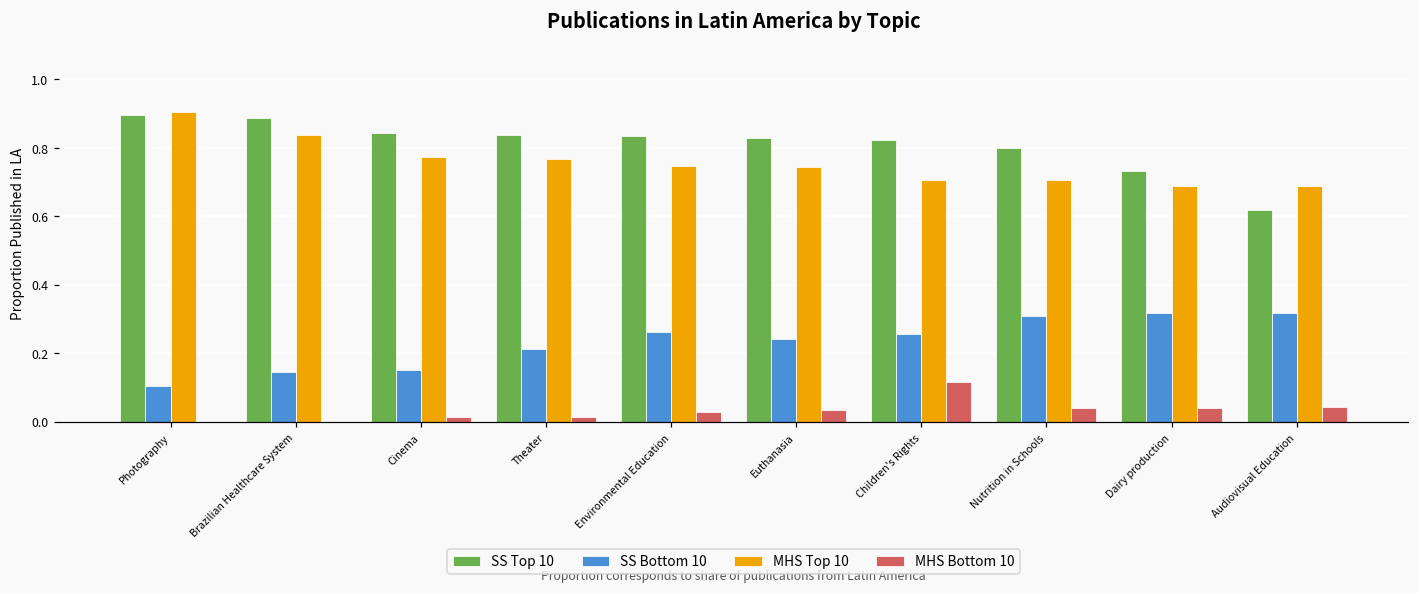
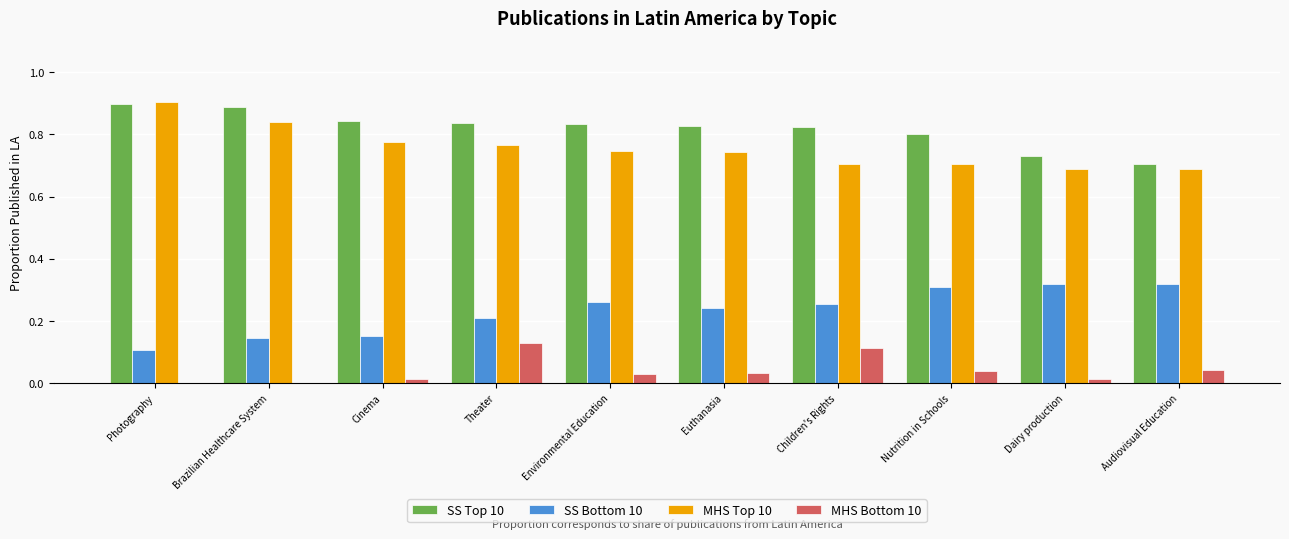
MHS Bottom 10, Theater: 0.01 -> 0.13
MHS Bottom 10, Dairy production: 0.04 -> 0.01
SS Top 10, Audiovisual Education: 0.62 -> 0.70
